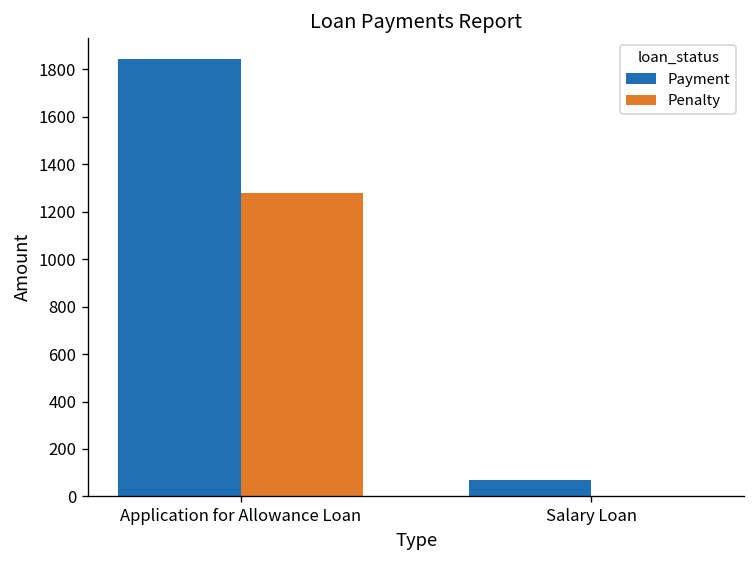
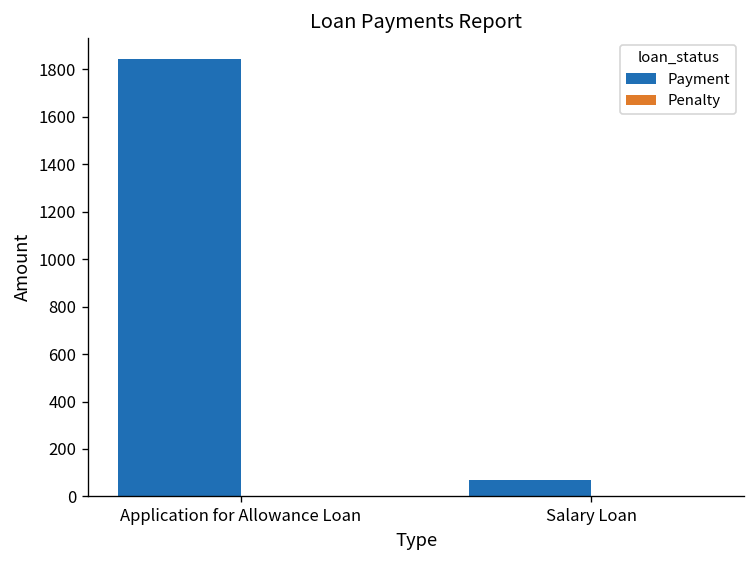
Penalty, Application for Allowance Loan: 1280 -> 0
